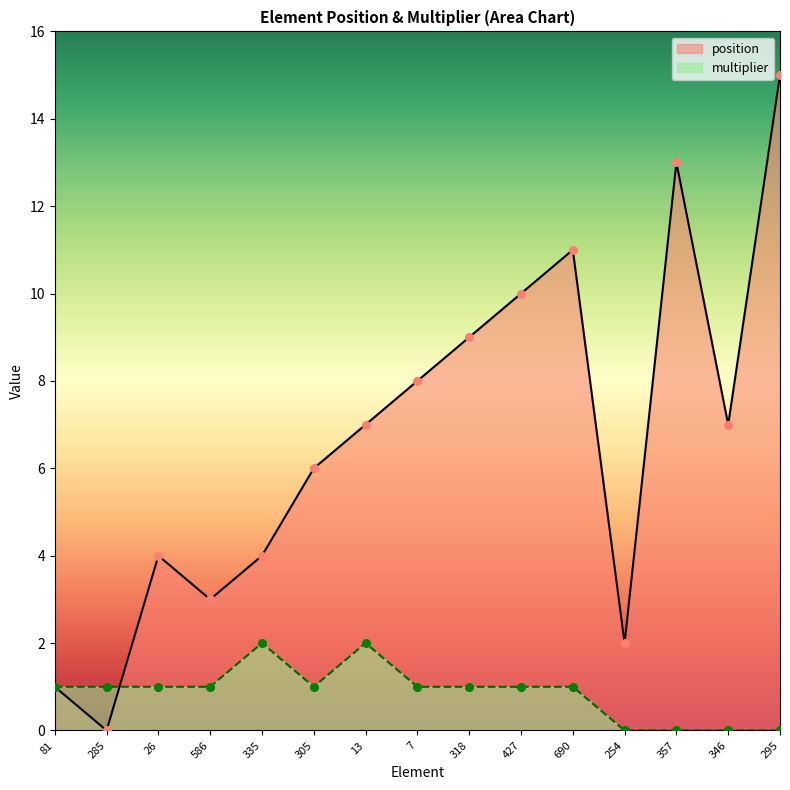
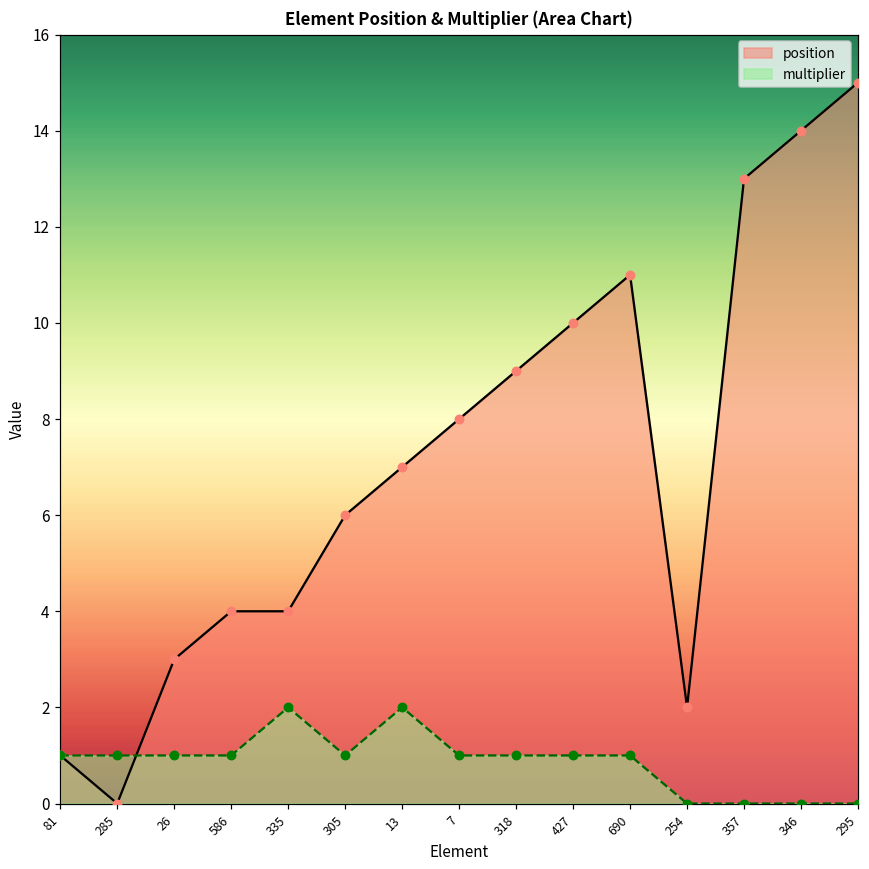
position, 26: 4 -> 3
position, 586: 3 -> 4
position, 346: 7 -> 14
